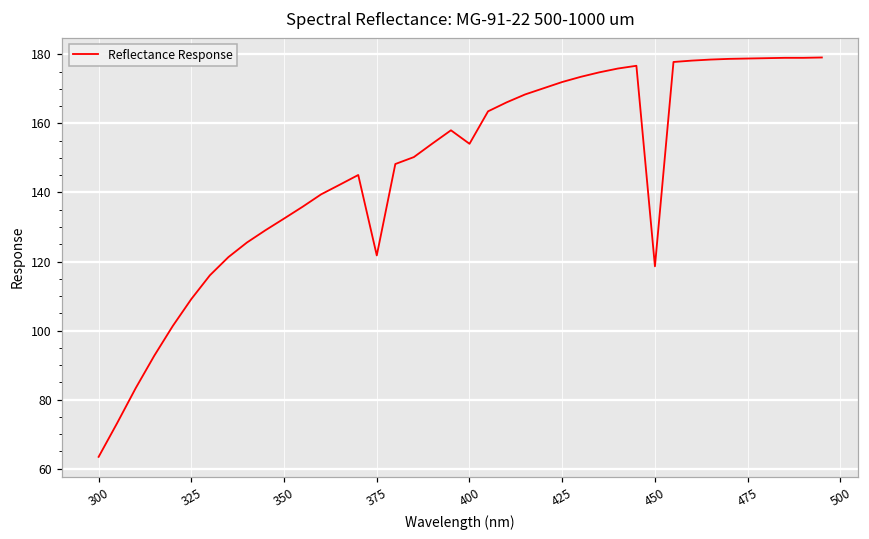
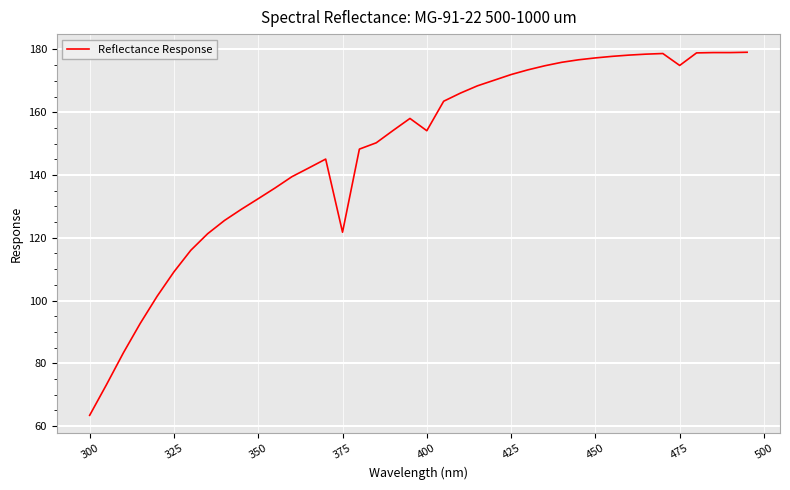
450: 119 -> 177
475: 179 -> 175
